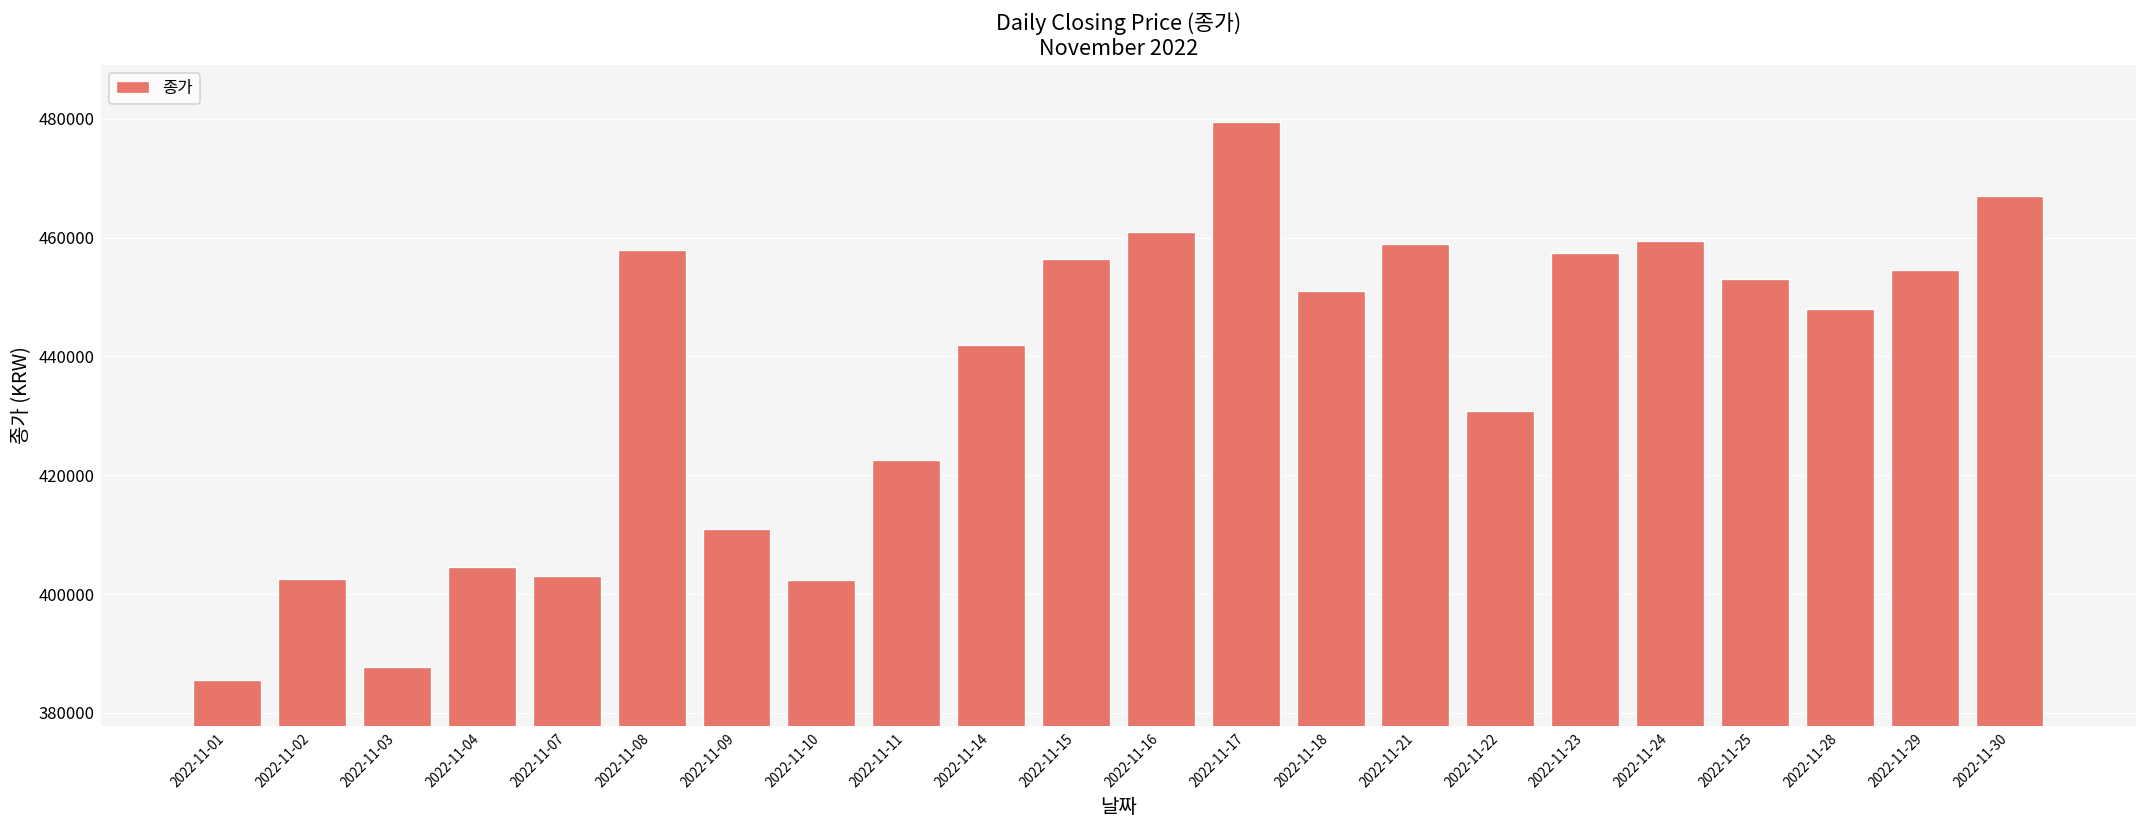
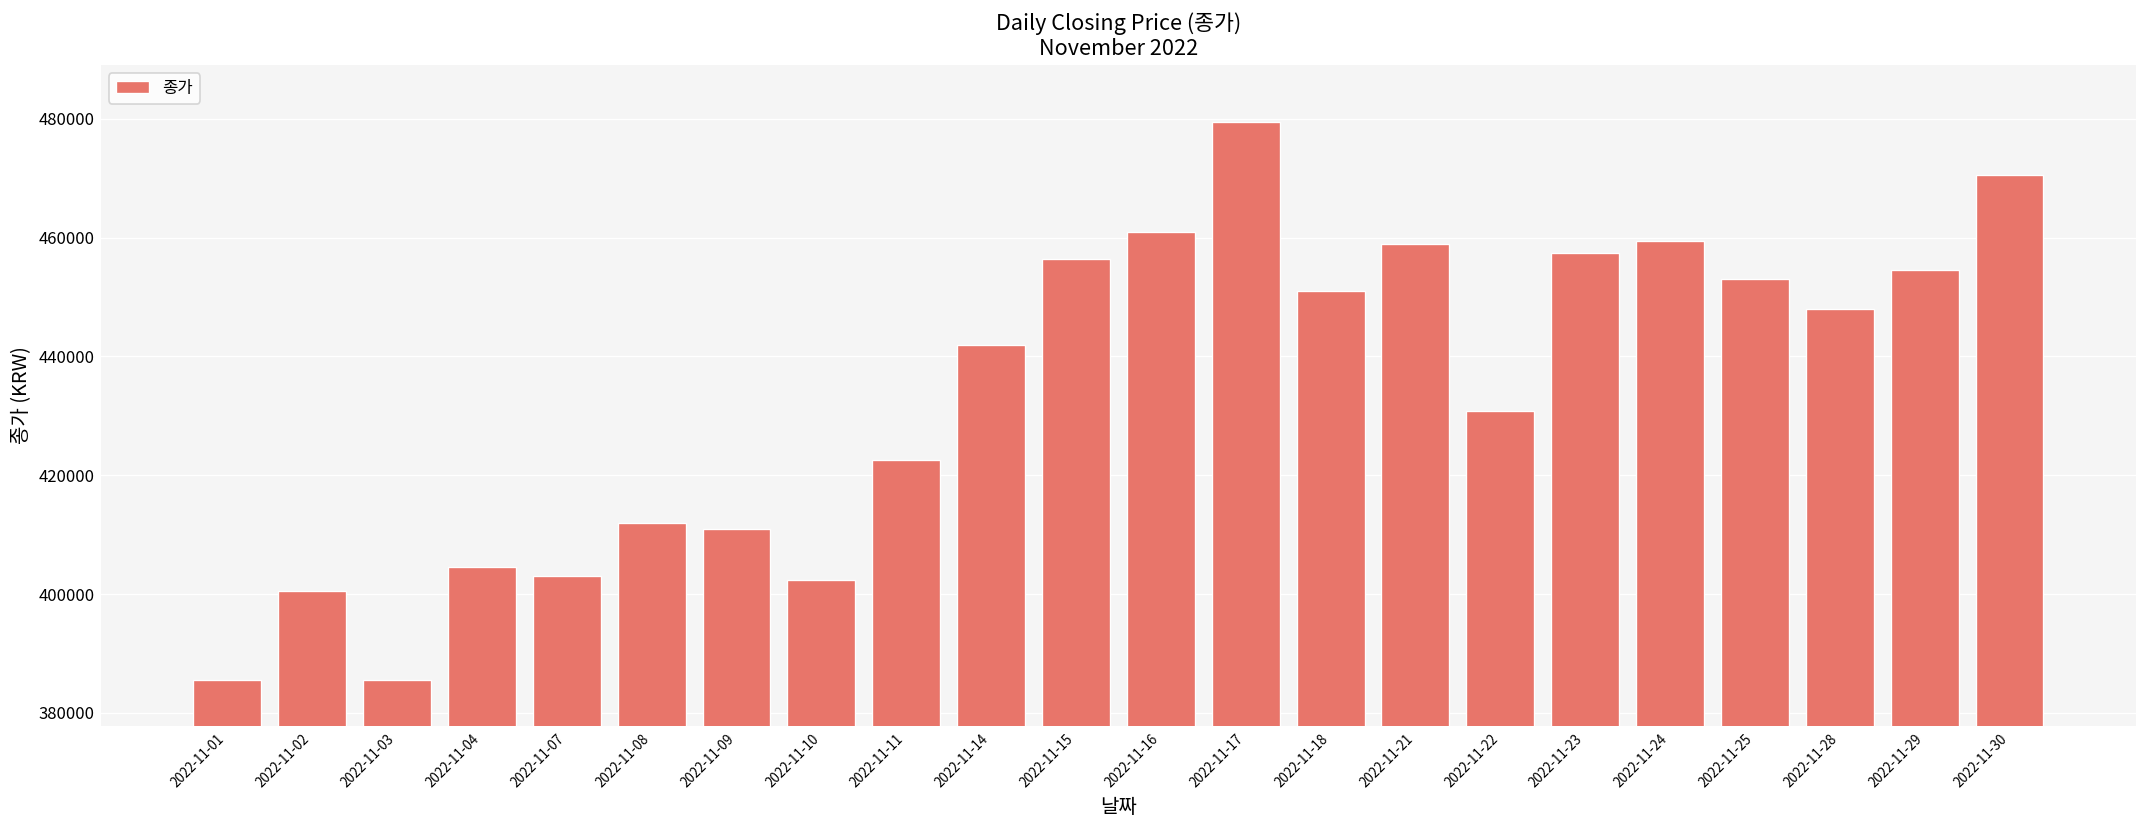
2022-11-02: 402000 -> 401000
2022-11-03: 388000 -> 386000
2022-11-08: 458000 -> 412000
2022-11-30: 467000 -> 471000
